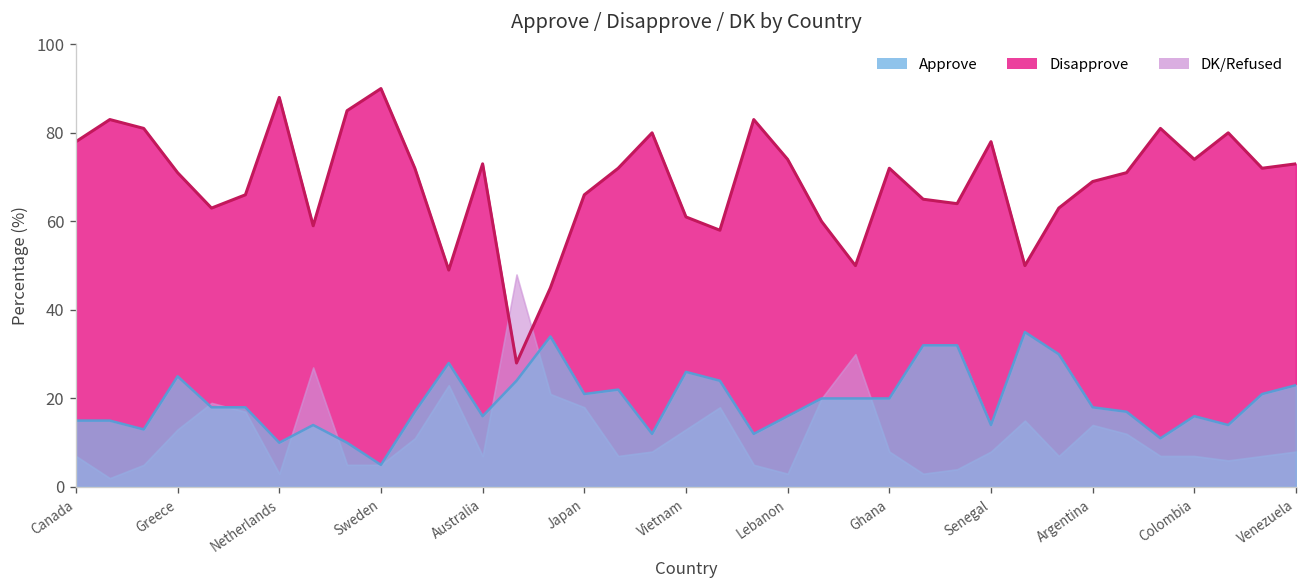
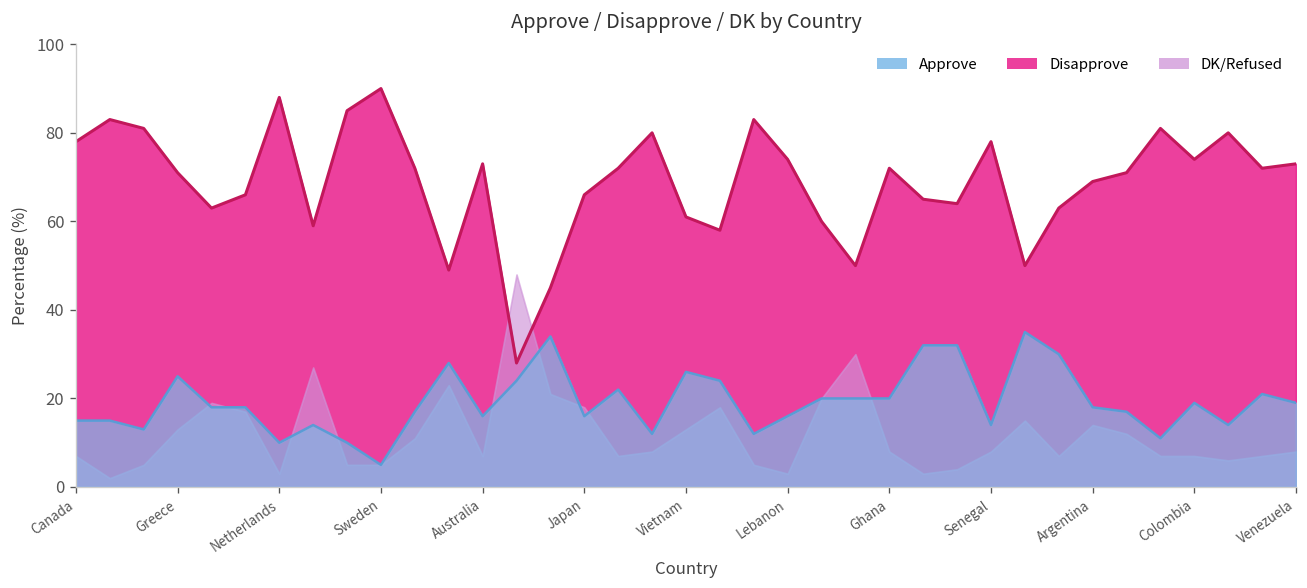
Approve, Japan: 21 -> 16
Approve, Colombia: 16 -> 19
Approve, Venezuela: 23 -> 19
